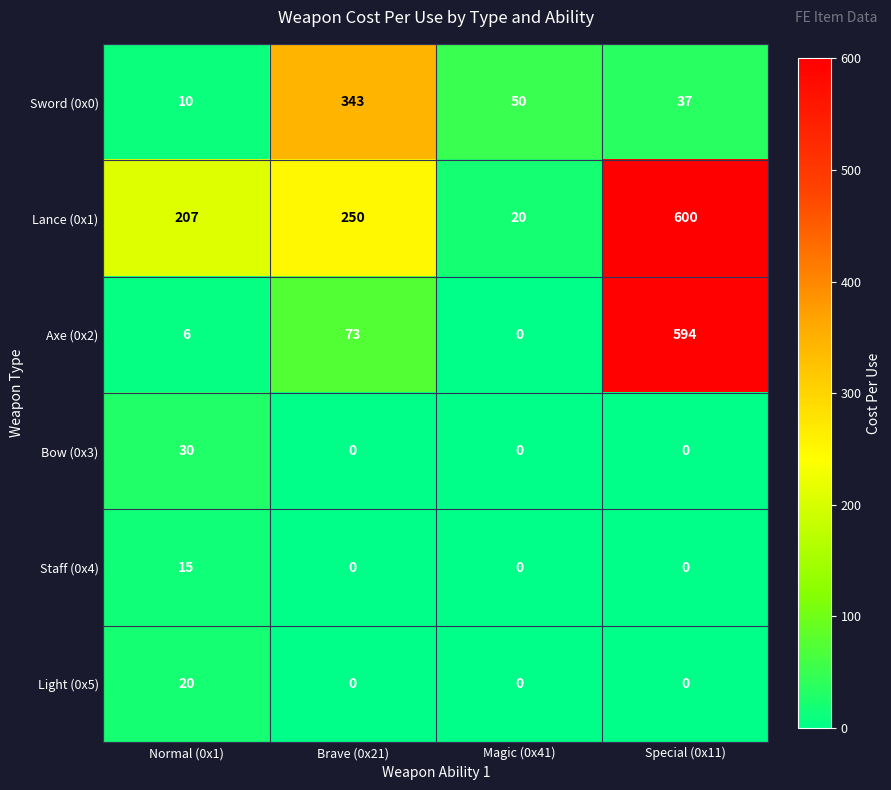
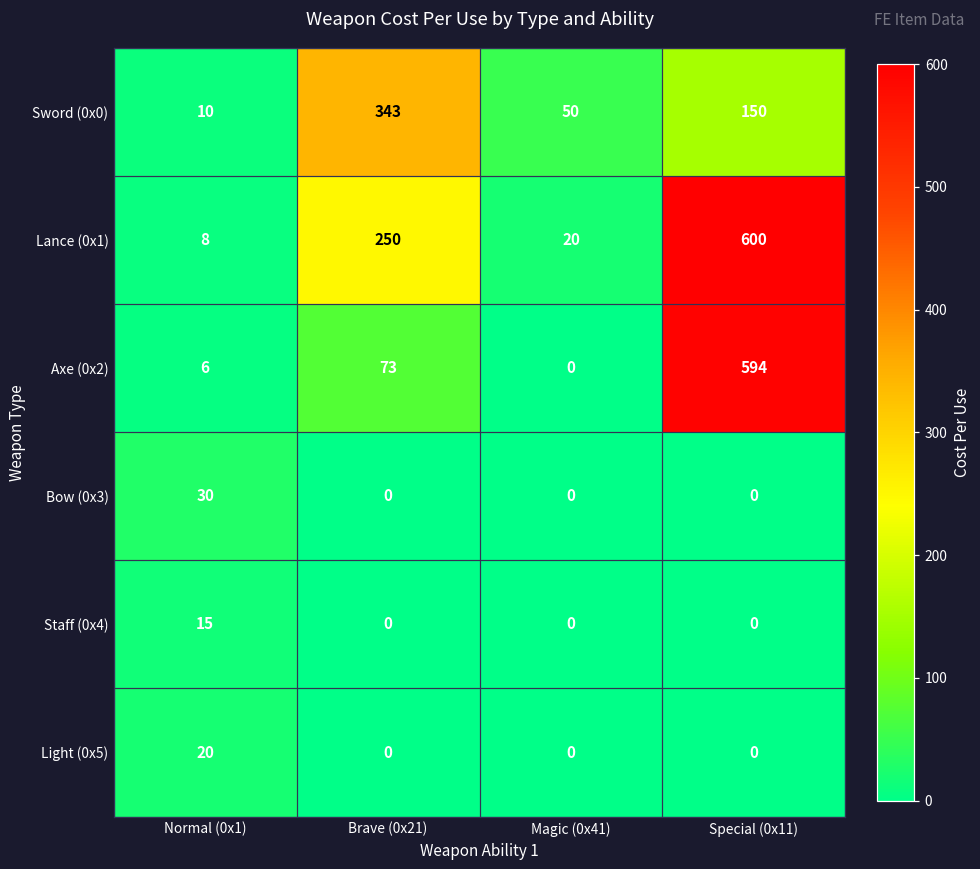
Sword (0x0), Special (0x11): 37 -> 150
Lance (0x1), Normal (0x1): 207 -> 8
